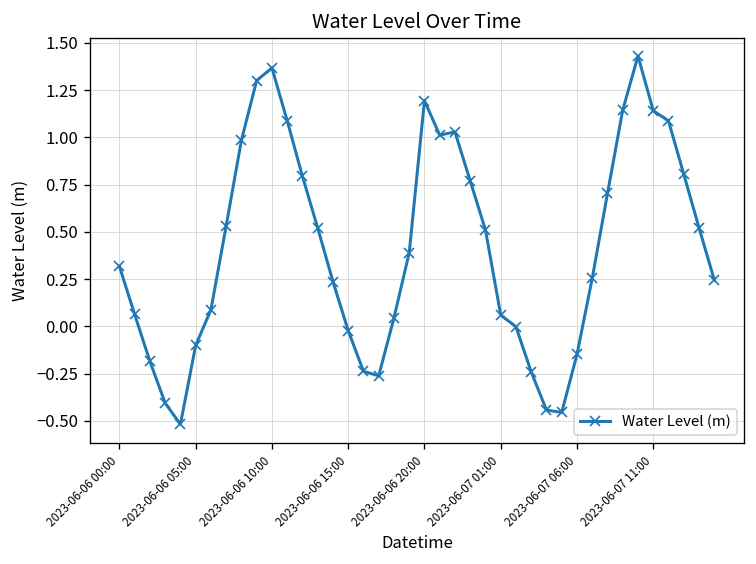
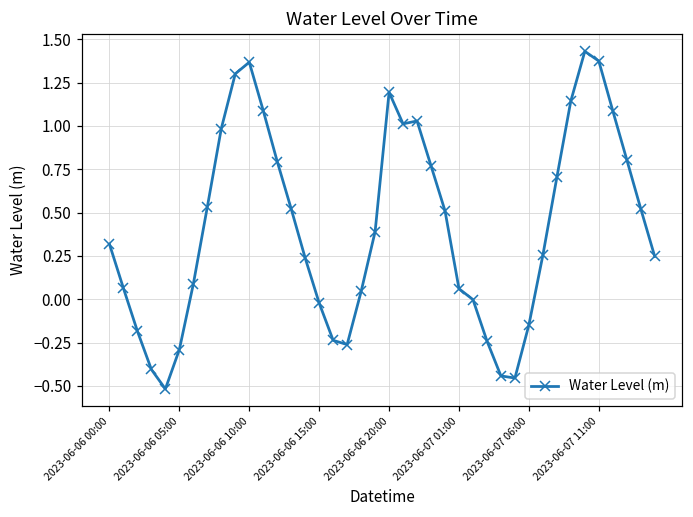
2023-06-06 05:00: -0.10 -> -0.29
2023-06-07 11:00: 1.14 -> 1.37
